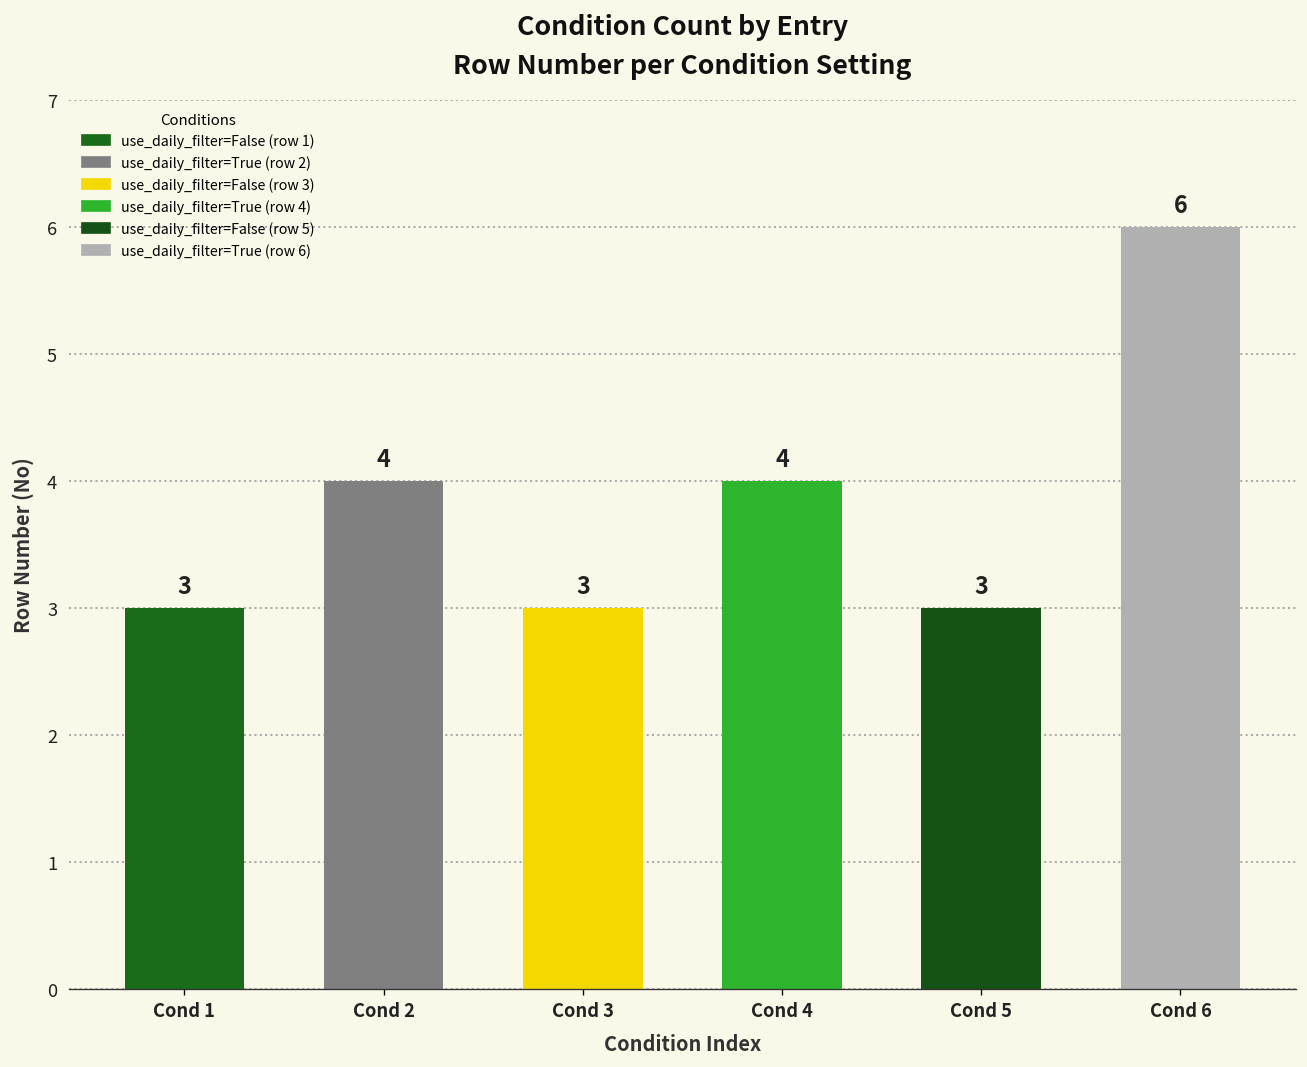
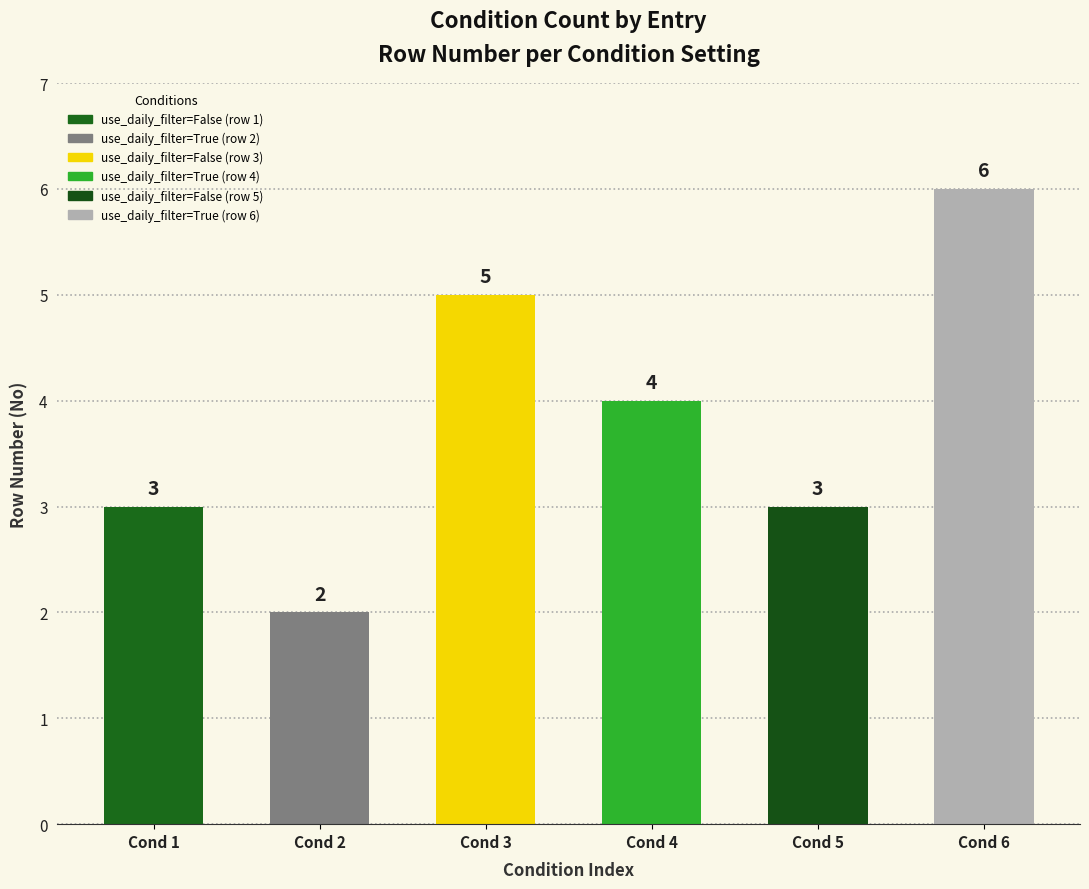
Cond 2: 4 -> 2
Cond 3: 3 -> 5
